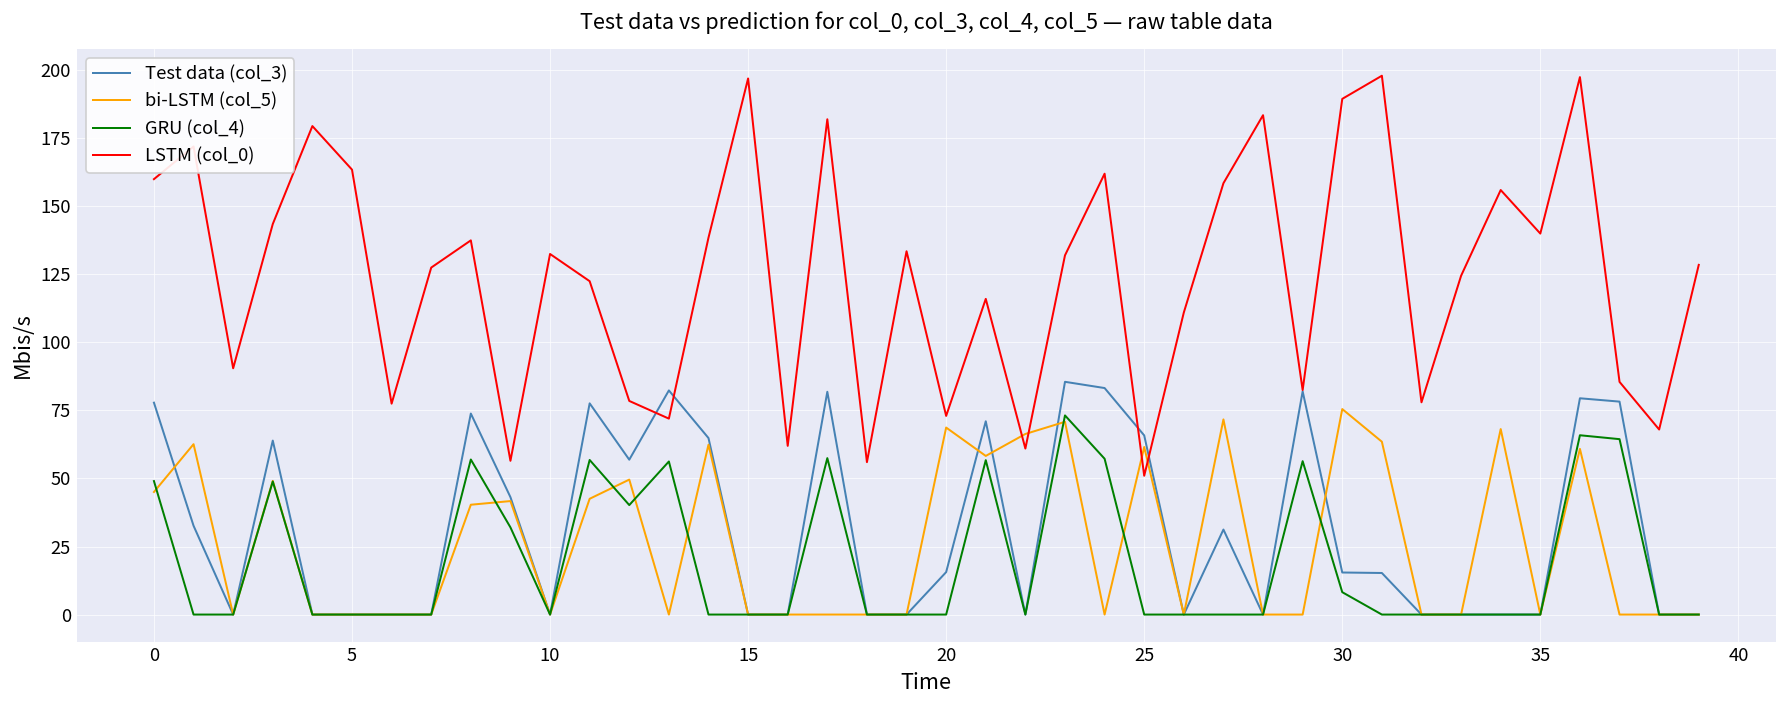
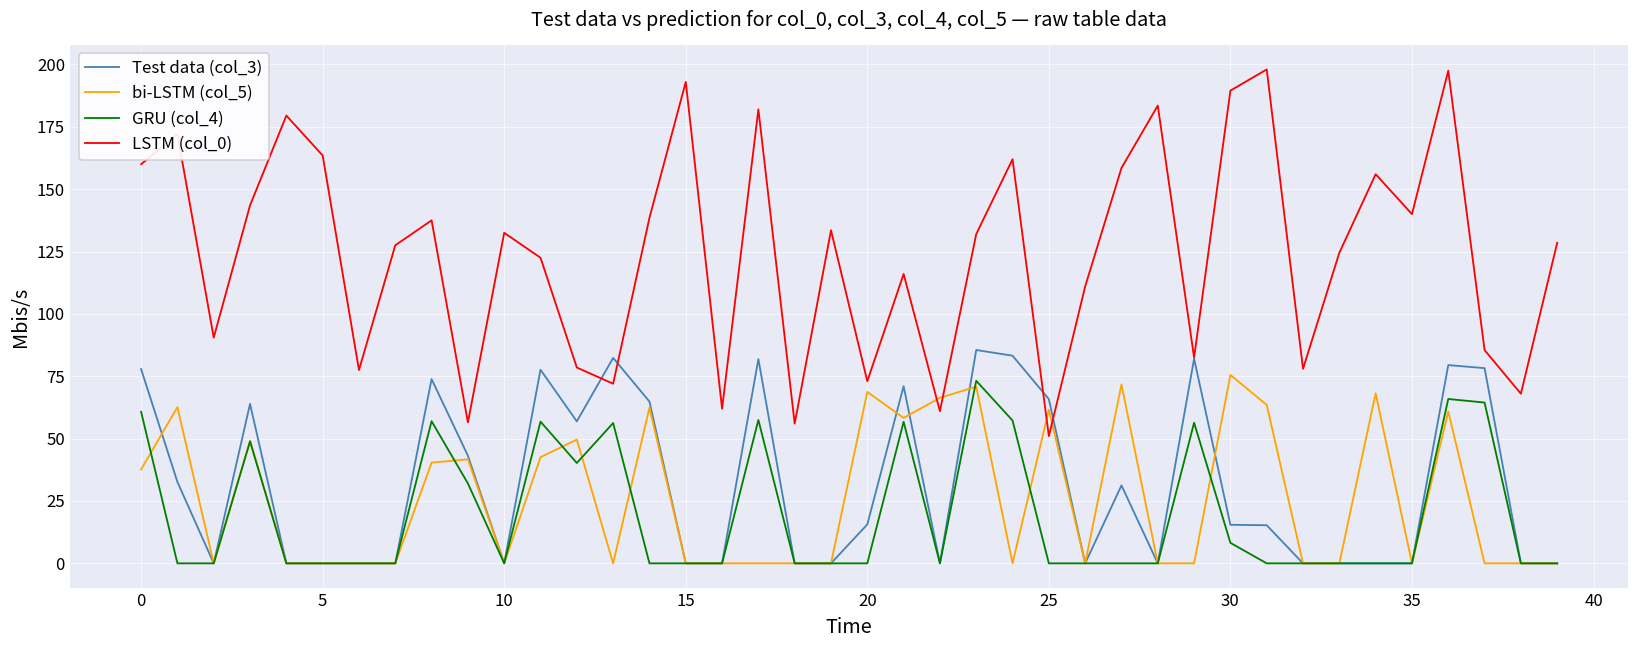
bi-LSTM (col_5), 0: 45 -> 38
GRU (col_4), 0: 49 -> 61
LSTM (col_0), 15: 197 -> 193
